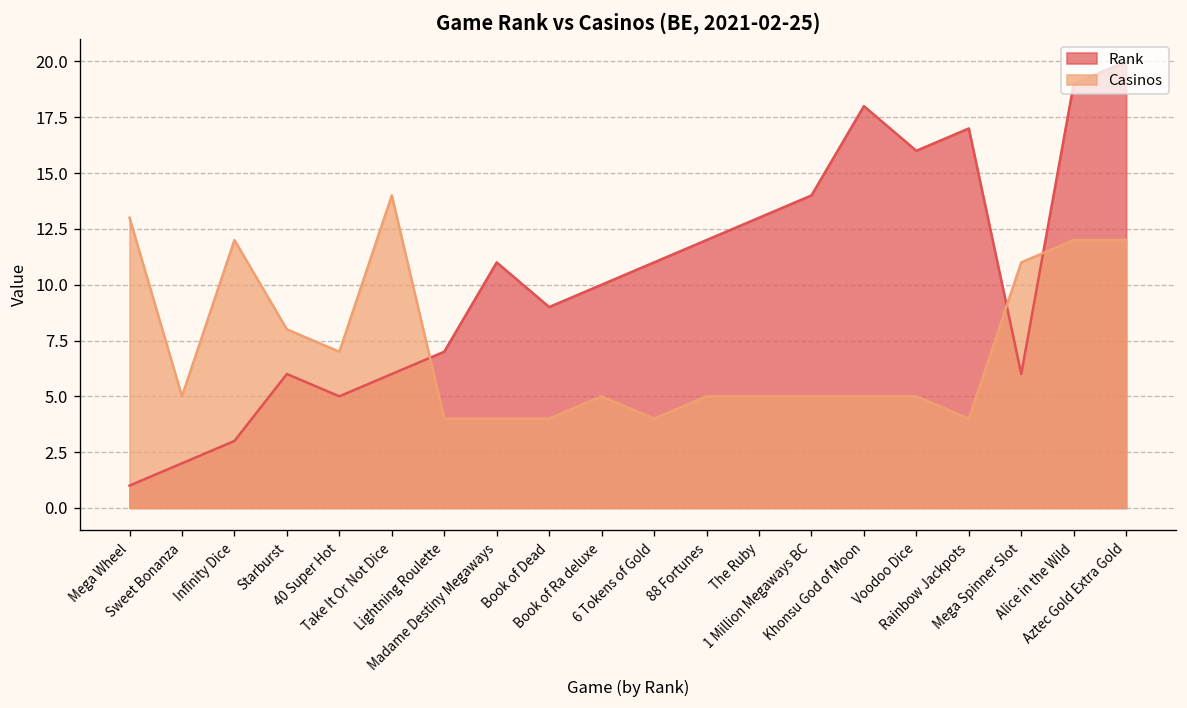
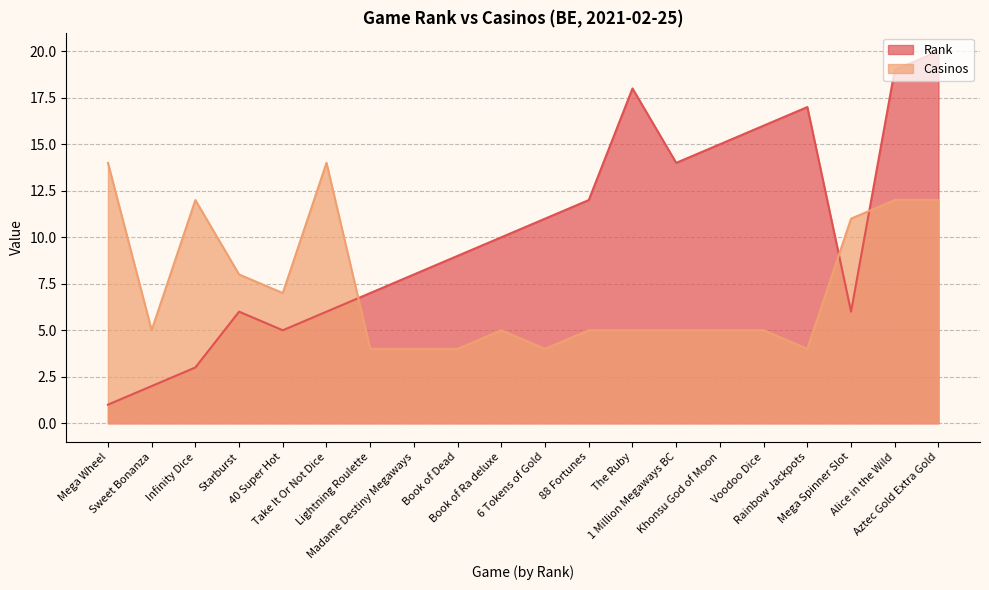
Casinos, Mega Wheel: 13 -> 14
Rank, Madame Destiny Megaways: 11 -> 8
Rank, The Ruby: 13 -> 18
Rank, Khonsu God of Moon: 18 -> 15
